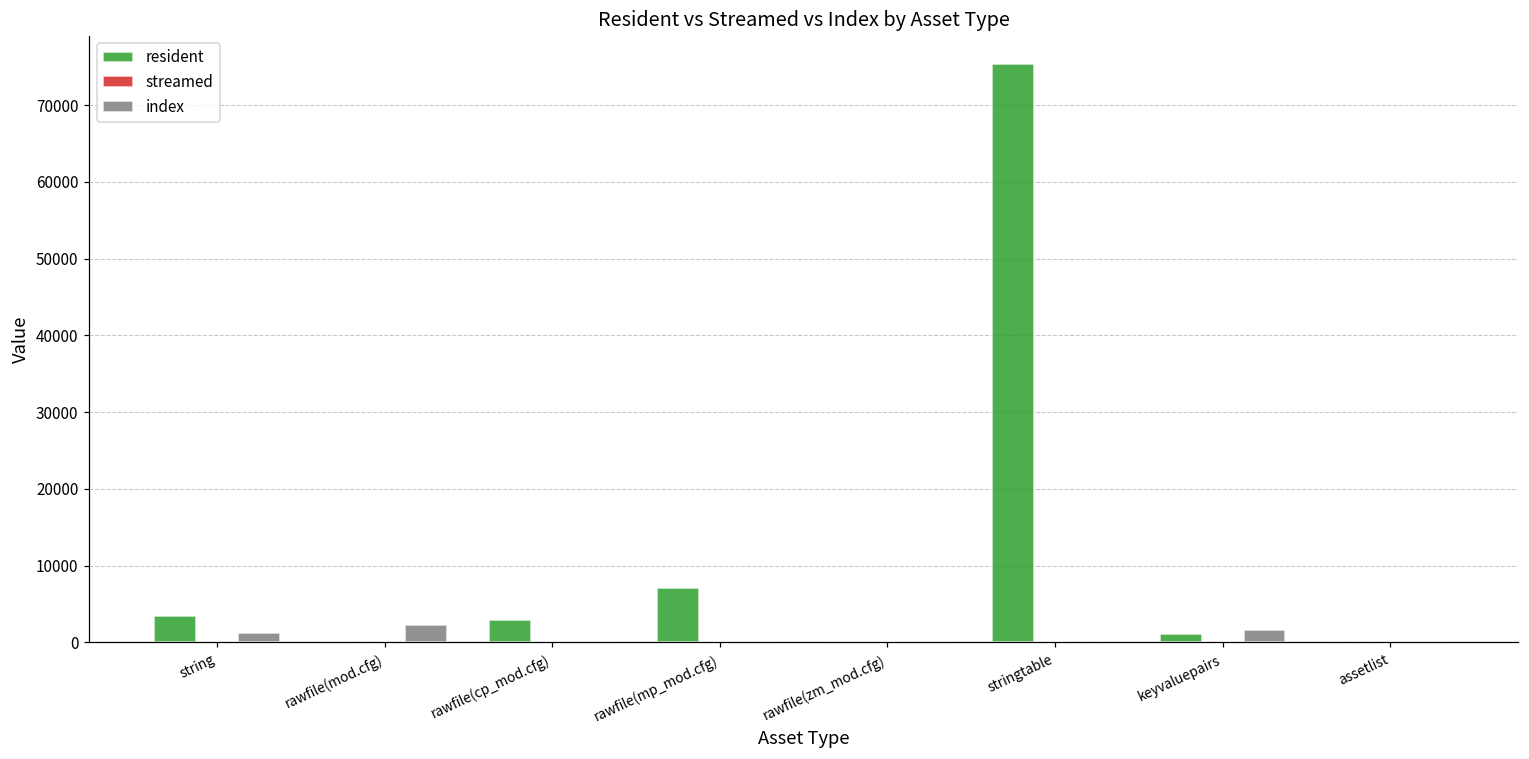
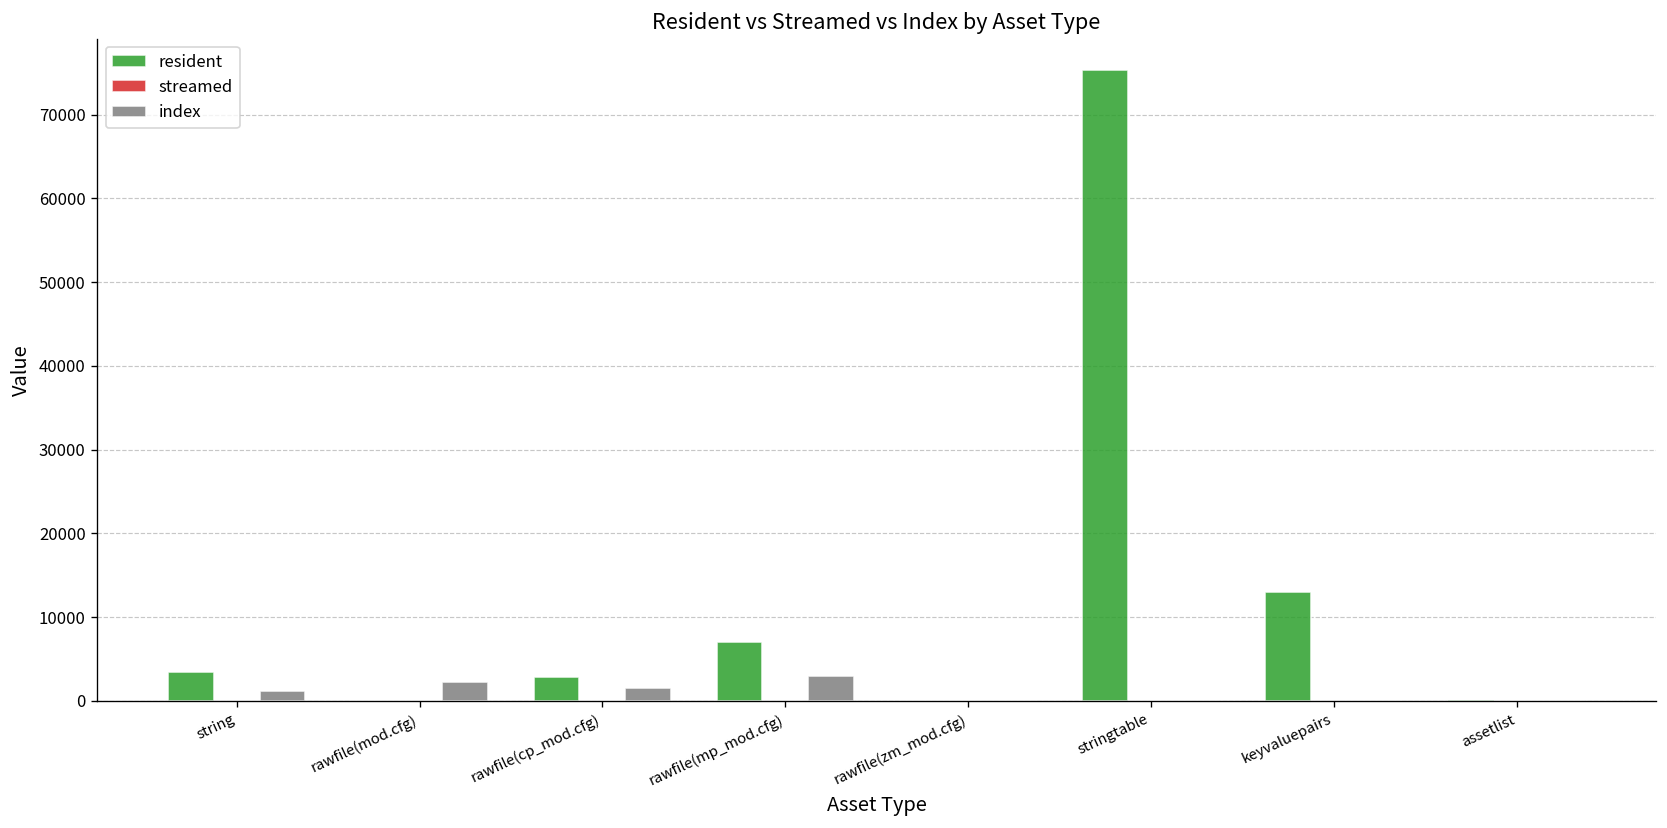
index, rawfile(cp_mod.cfg): 0 -> 1000
index, rawfile(mp_mod.cfg): 0 -> 3000
resident, keyvaluepairs: 1000 -> 13000
index, keyvaluepairs: 2000 -> 0
